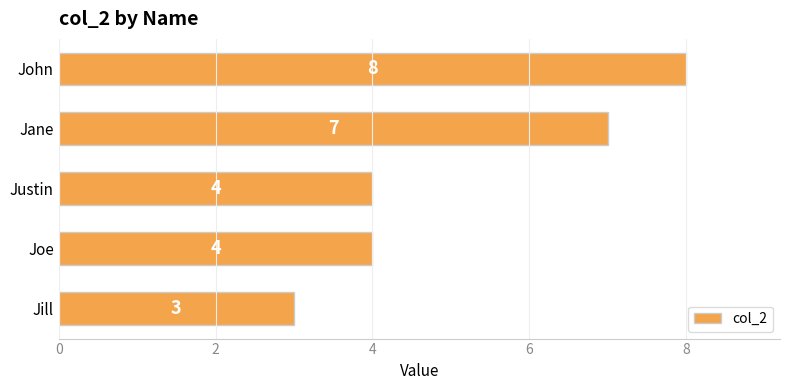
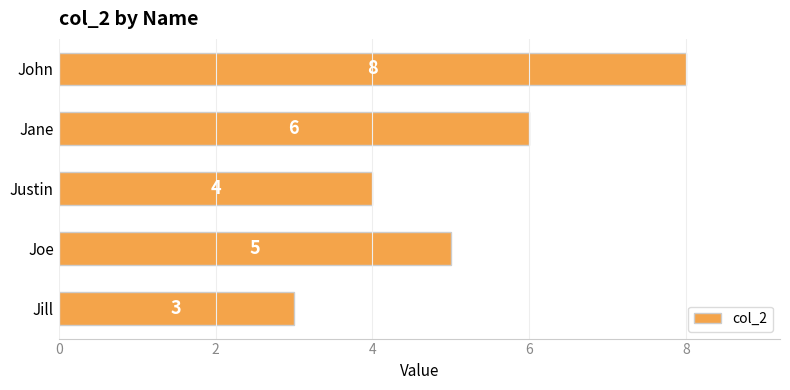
Jane: 7 -> 6
Joe: 4 -> 5
